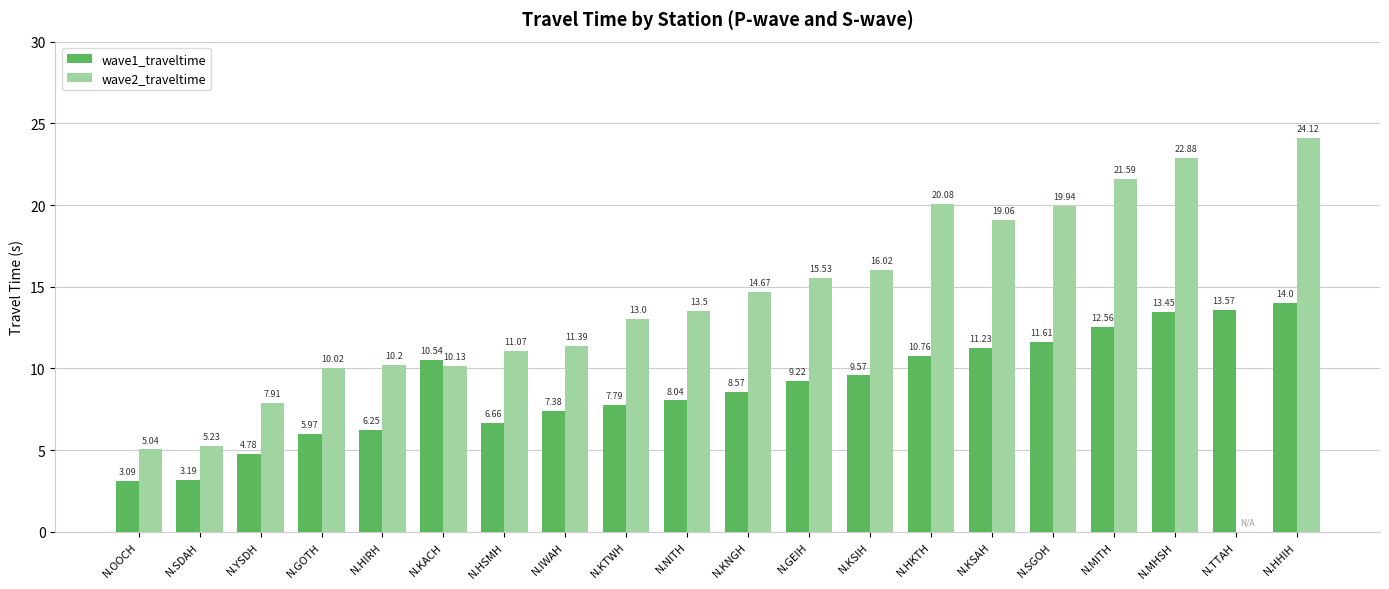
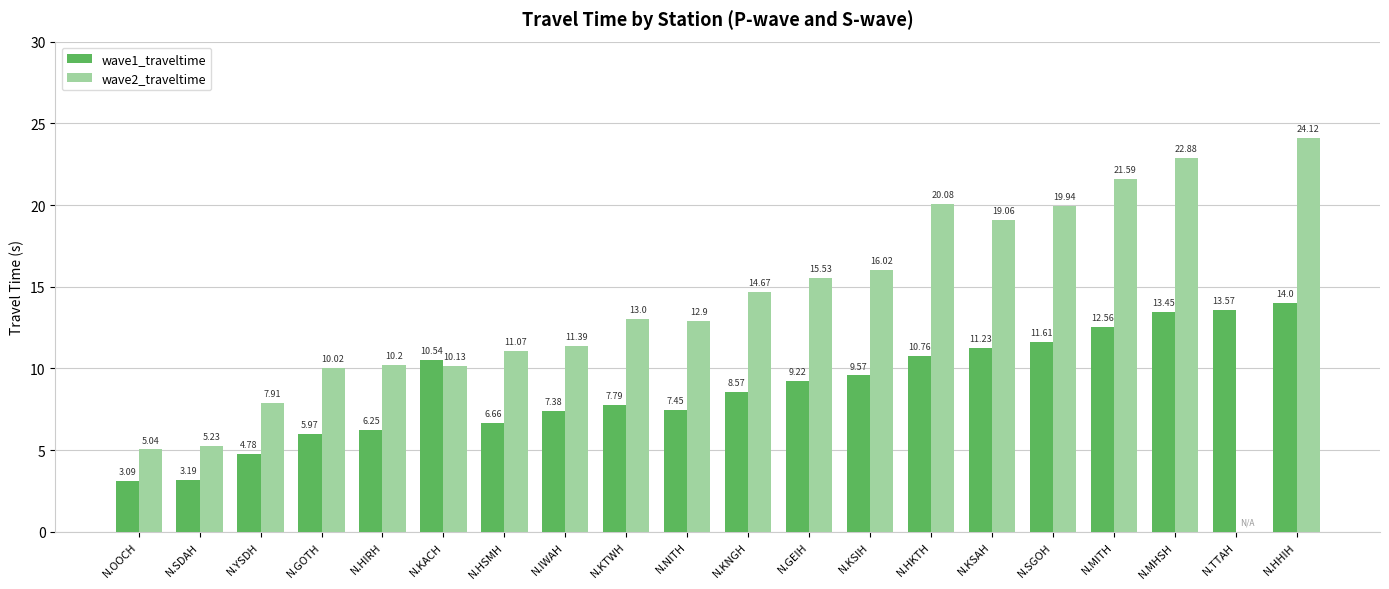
wave1_traveltime, N.NITH: 8.04 -> 7.45
wave2_traveltime, N.NITH: 13.5 -> 12.9
